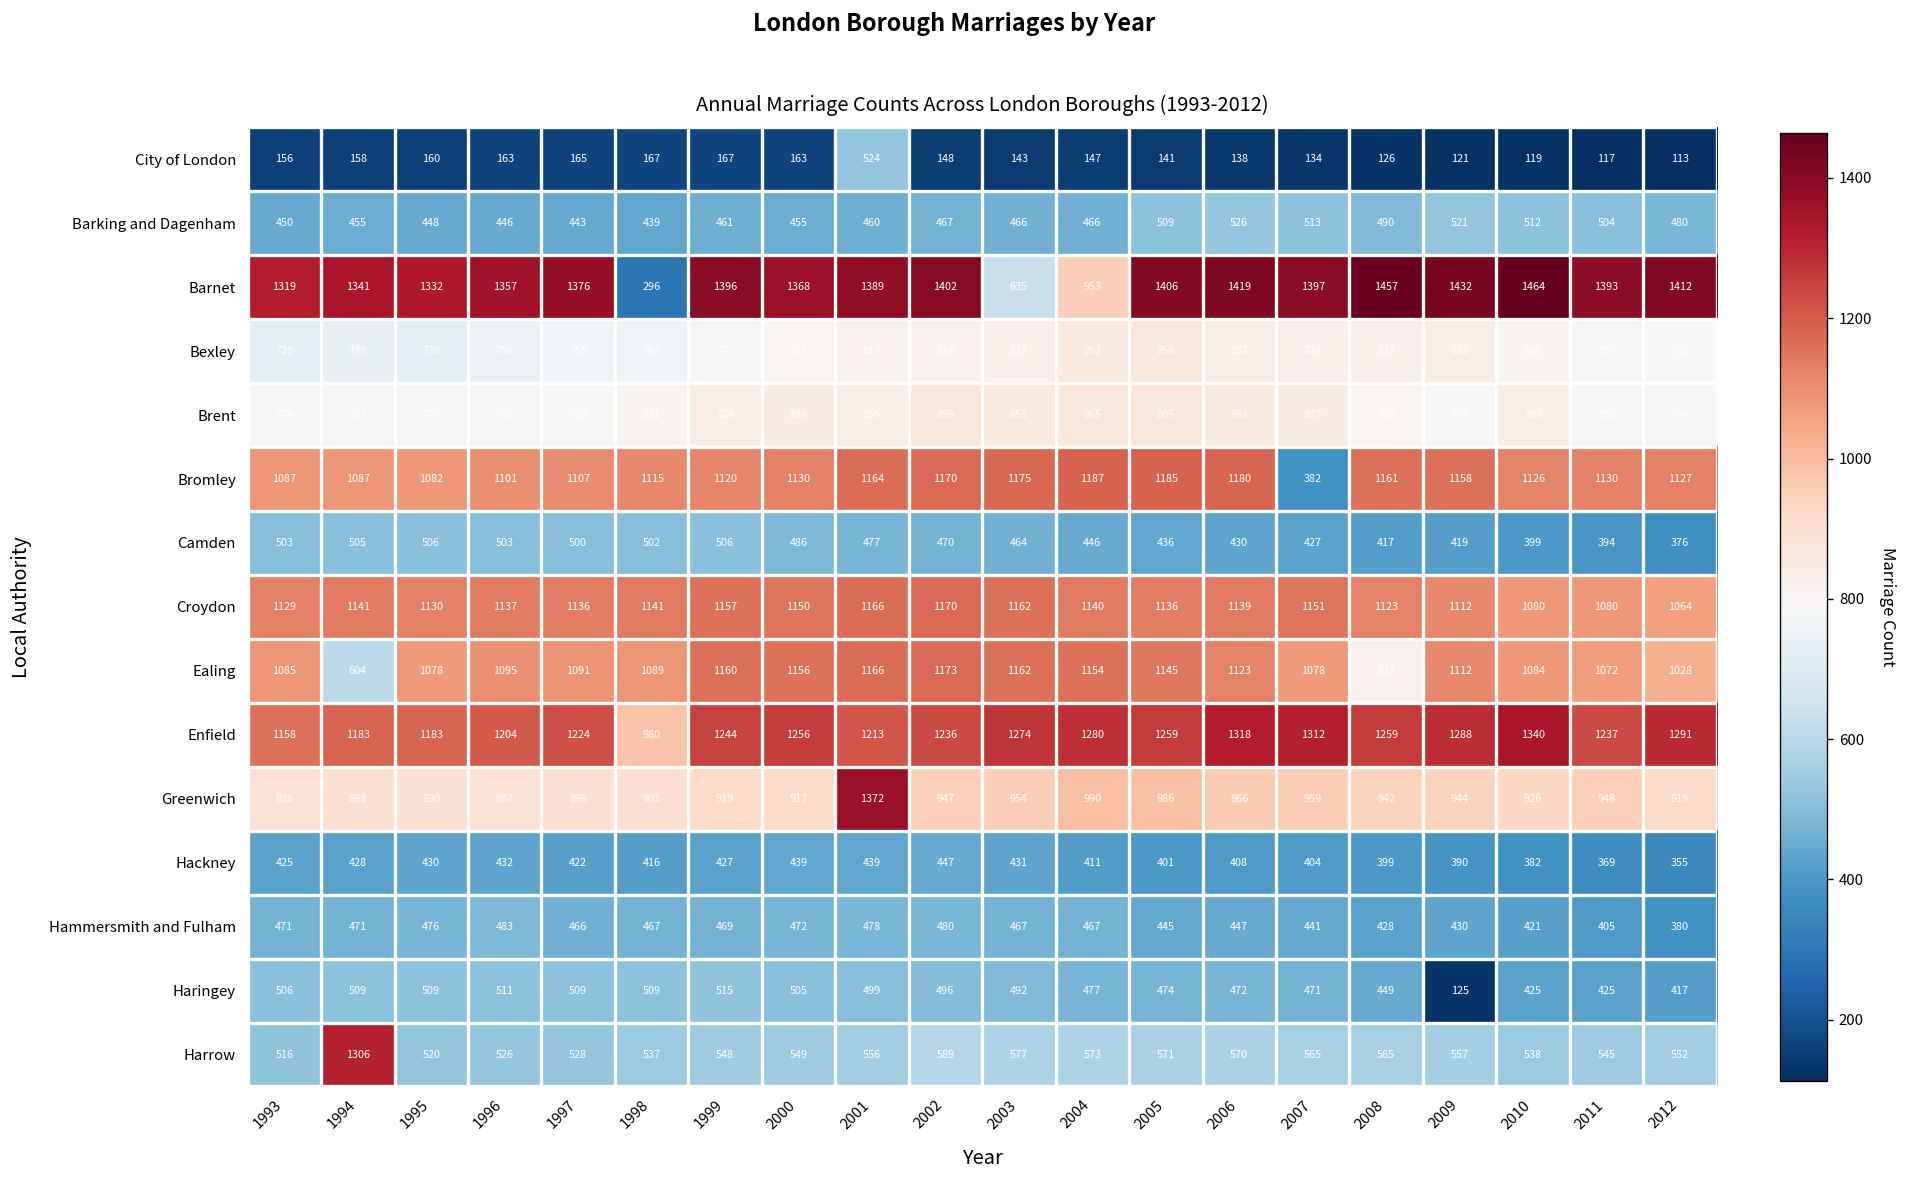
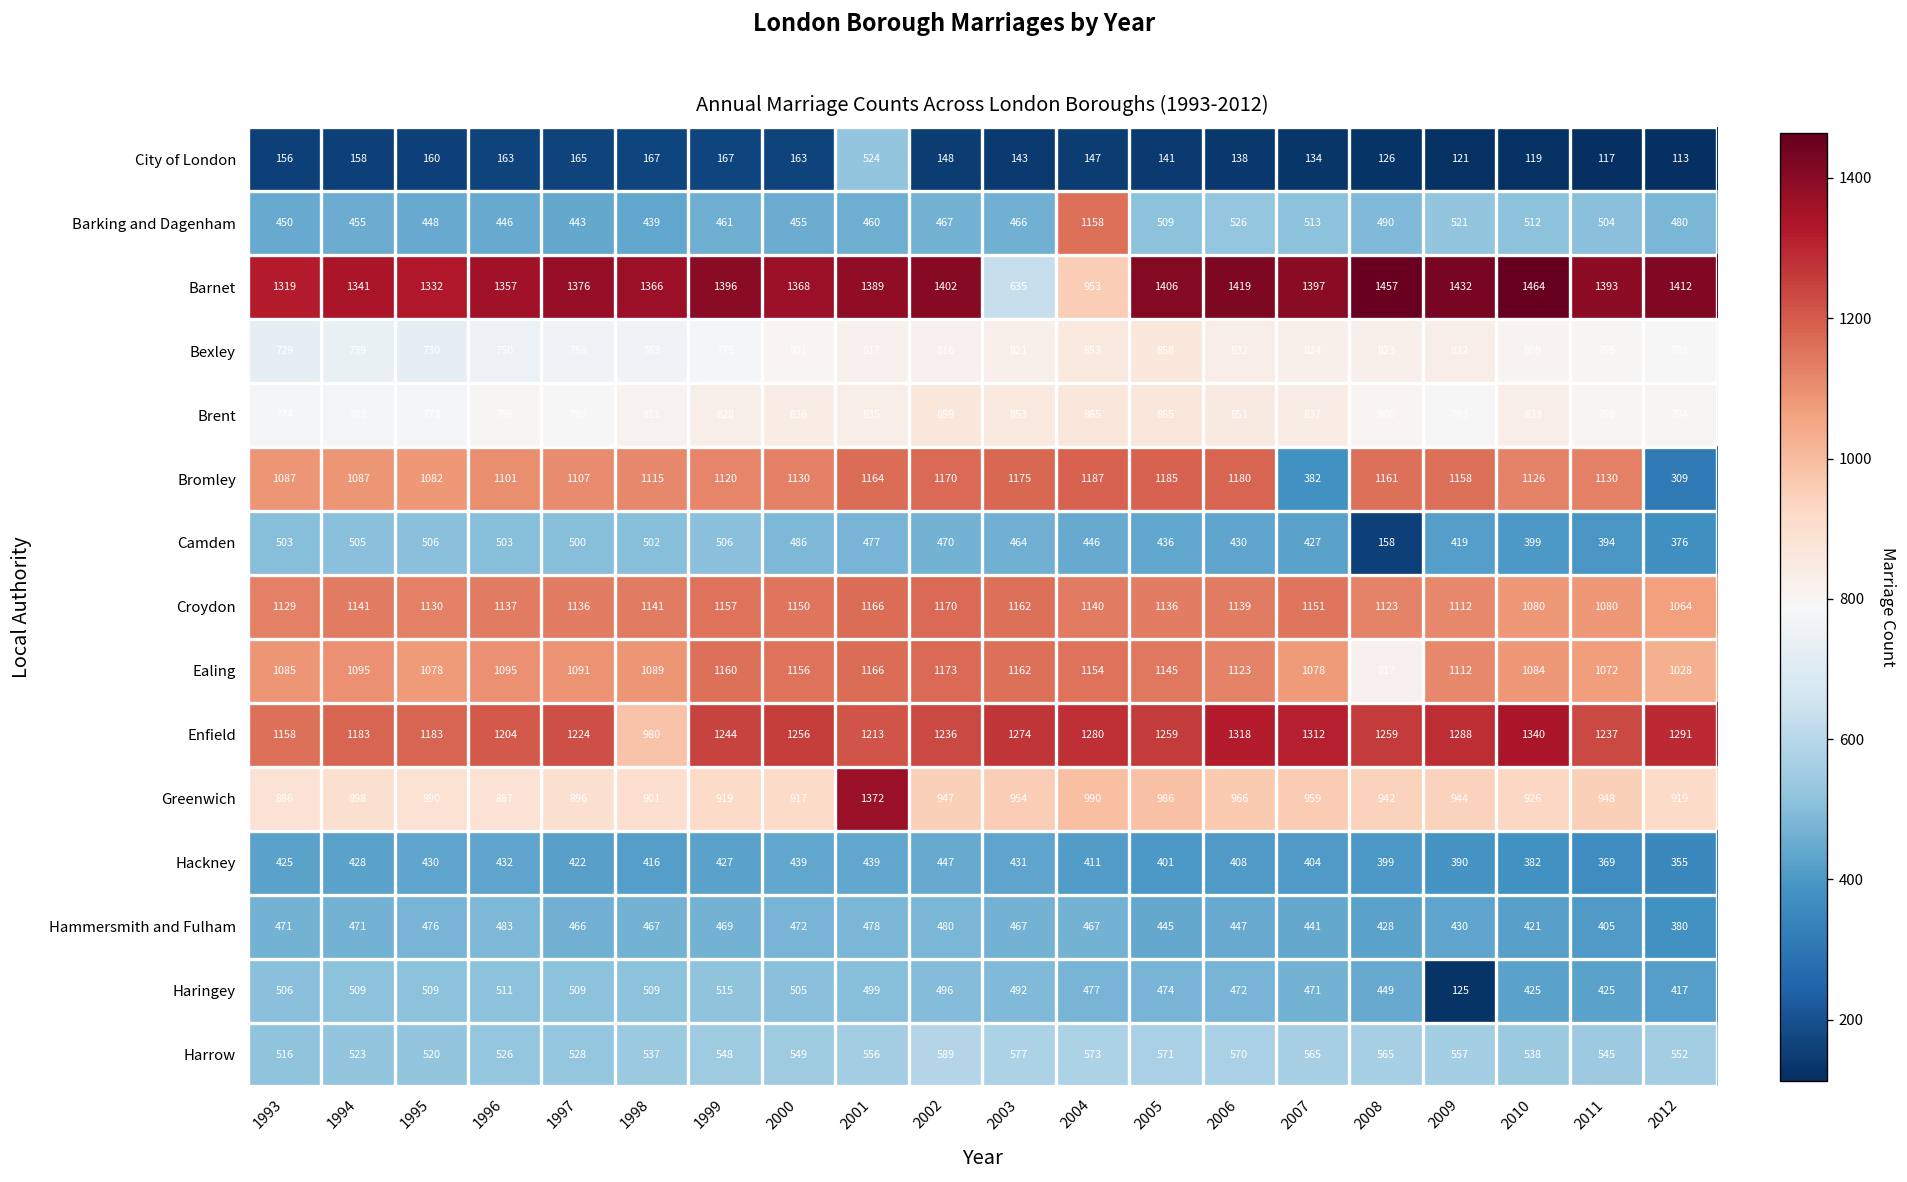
Barking and Dagenham, 2004: 466 -> 1158
Barnet, 1998: 296 -> 1366
Bromley, 2012: 1127 -> 309
Camden, 2008: 417 -> 158
Ealing, 1994: 604 -> 1095
Harrow, 1994: 1306 -> 523
